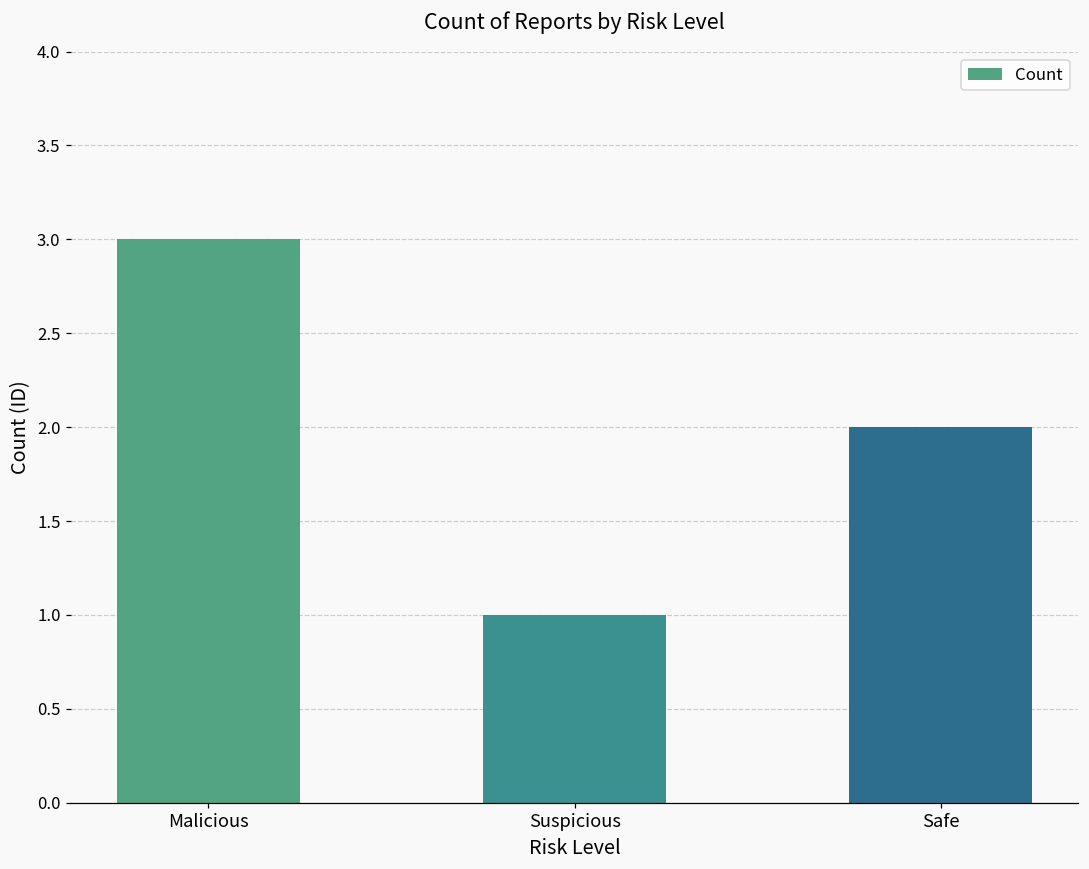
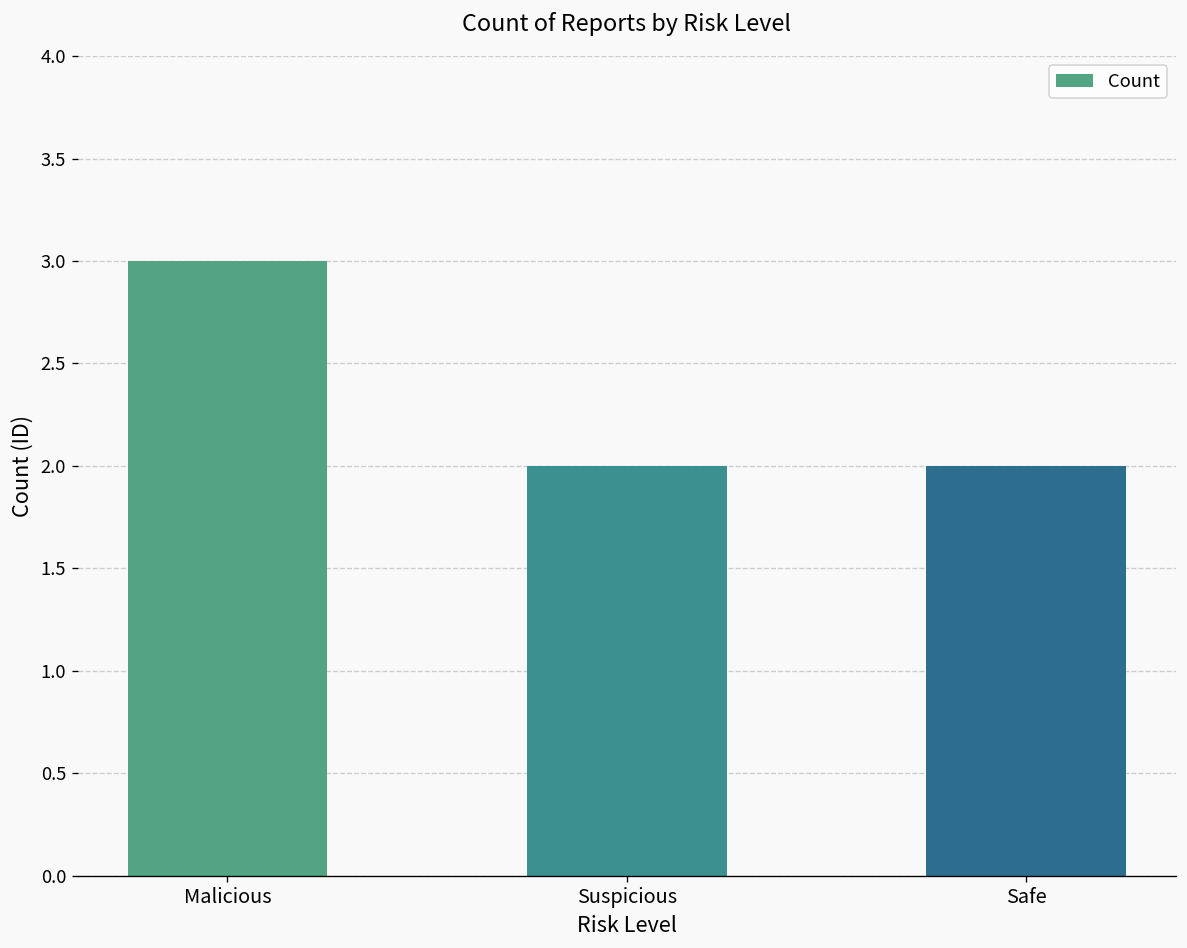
Suspicious: 1 -> 2
